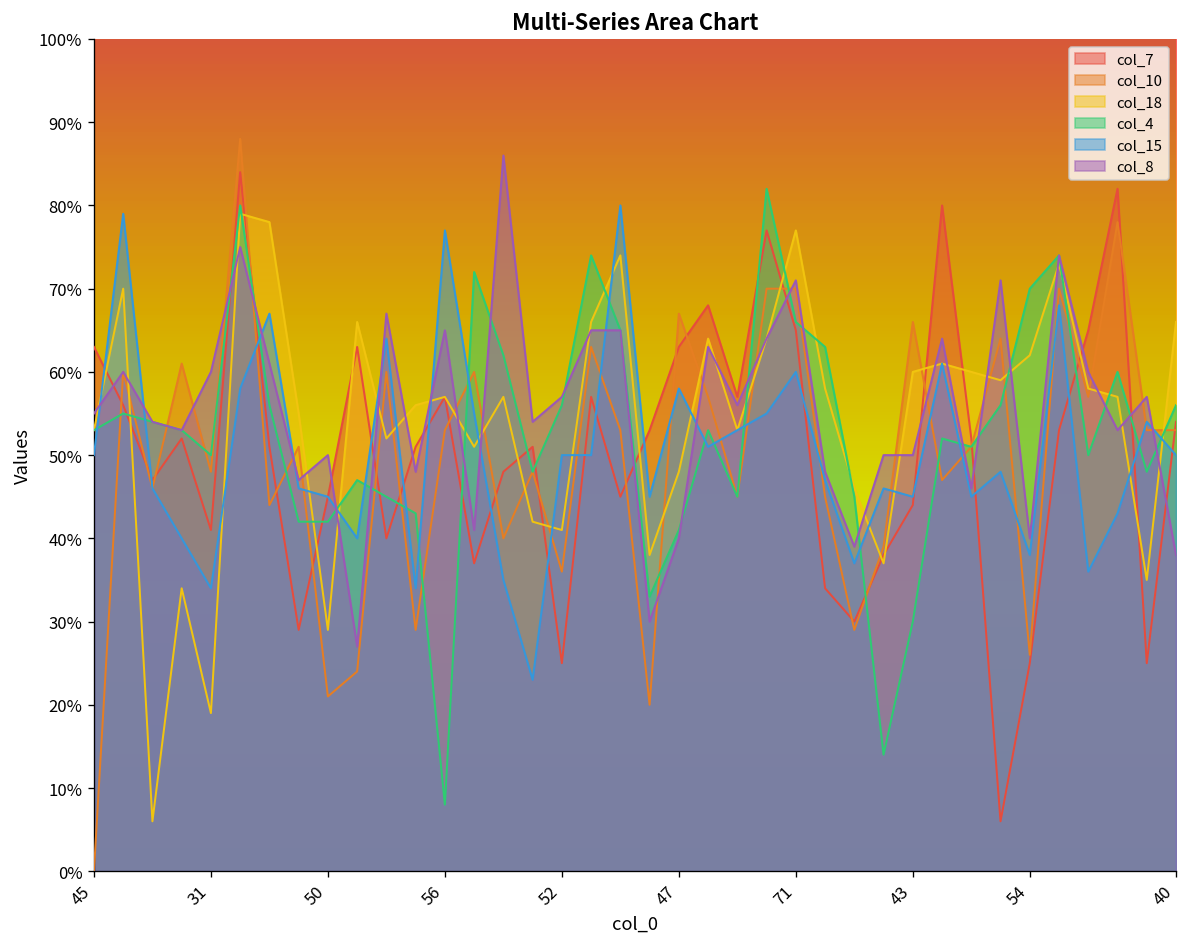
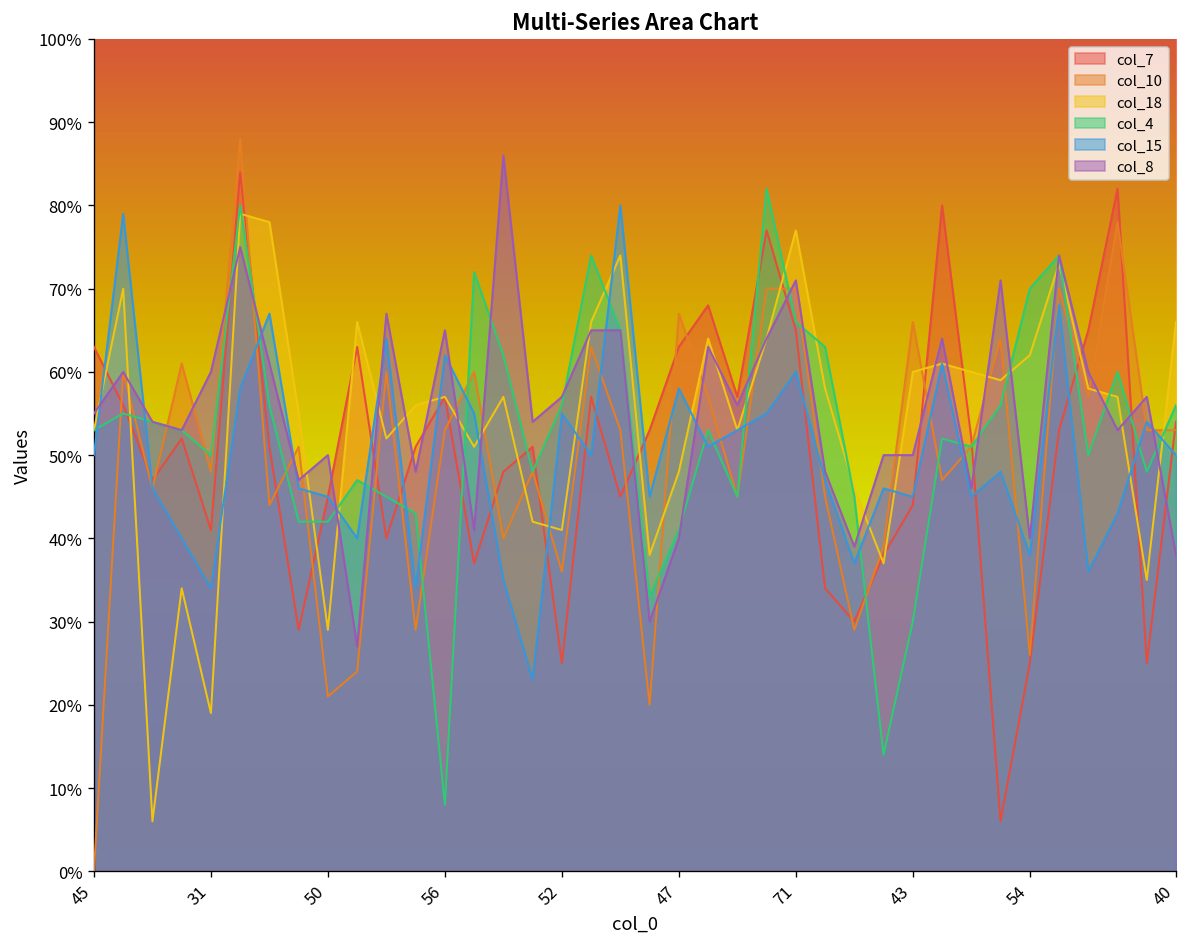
col_15, 56: 77% -> 62%
col_15, 52: 50% -> 55%
